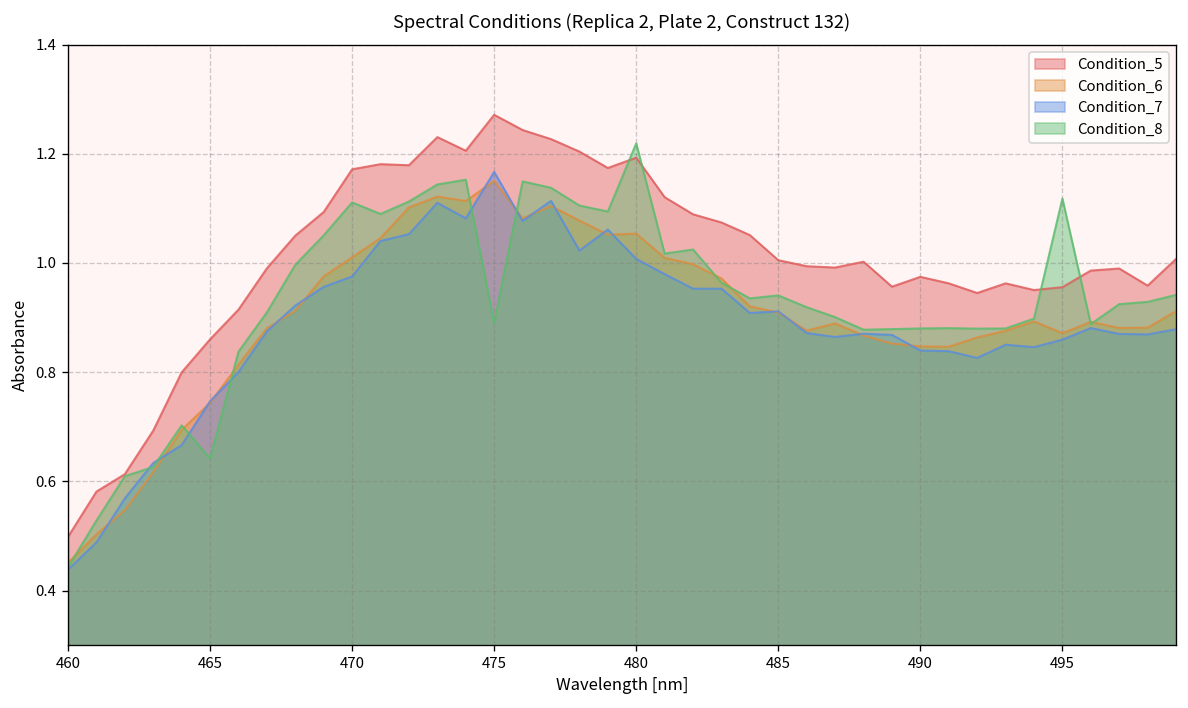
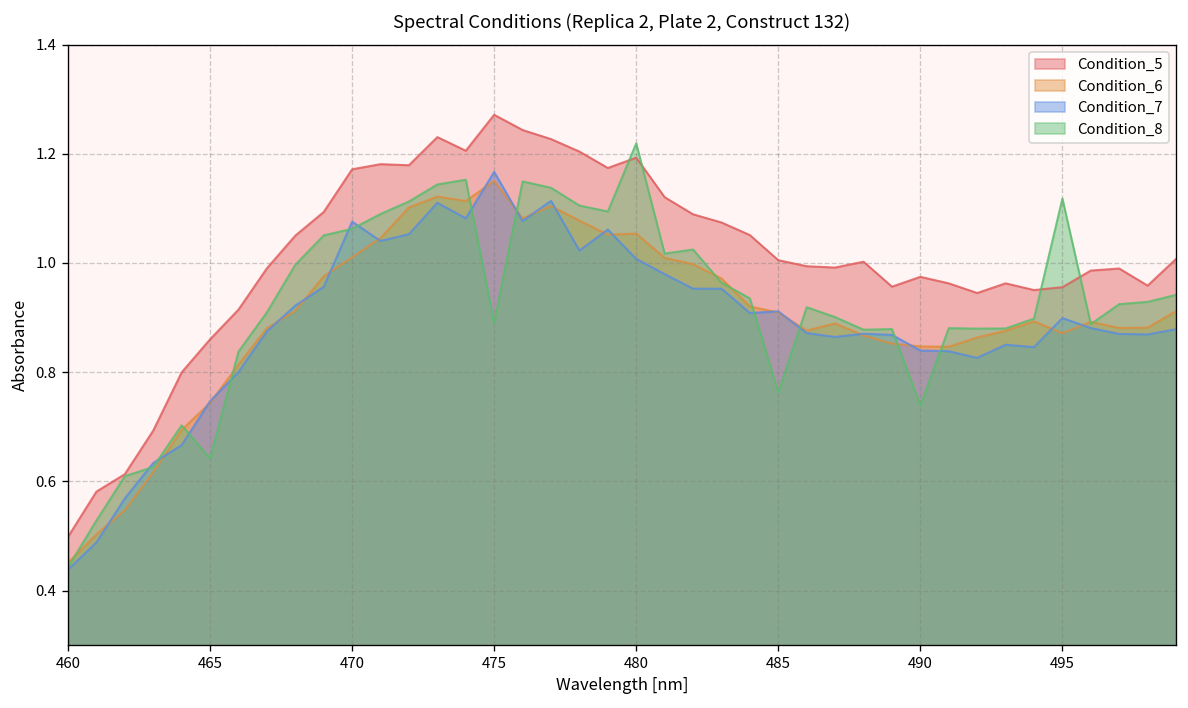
Condition_7, 470: 0.98 -> 1.08
Condition_8, 470: 1.11 -> 1.06
Condition_8, 485: 0.94 -> 0.76
Condition_8, 490: 0.88 -> 0.74
Condition_7, 495: 0.86 -> 0.90
